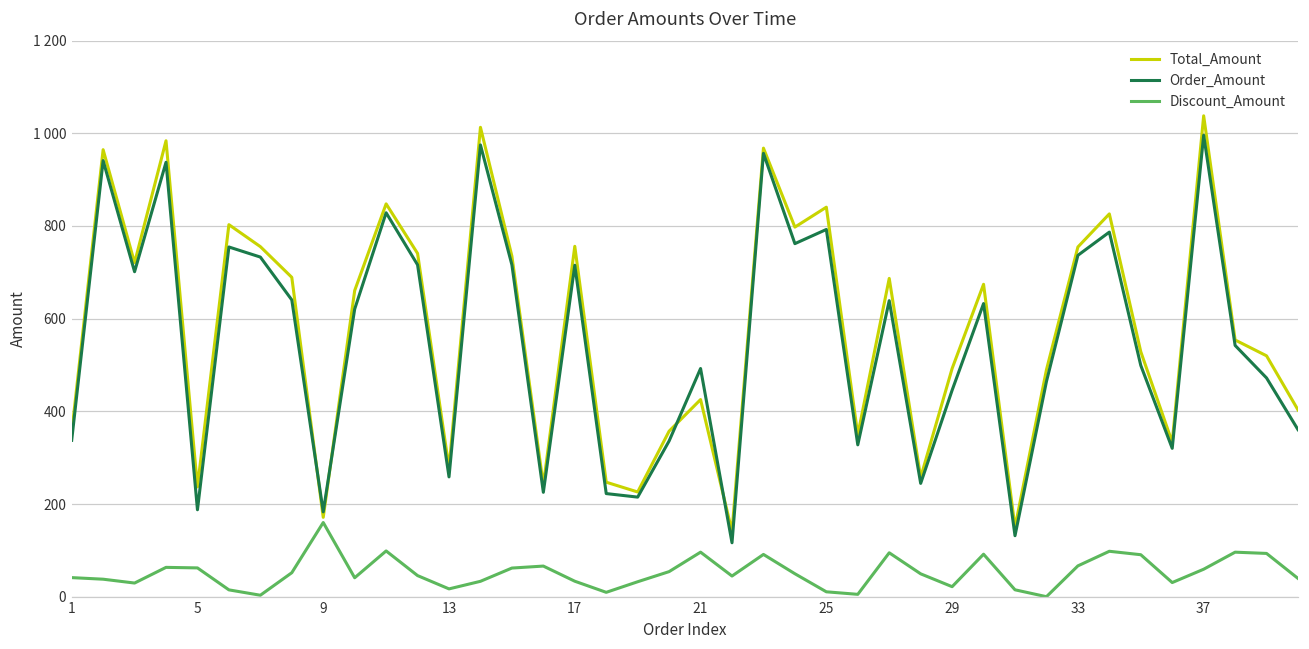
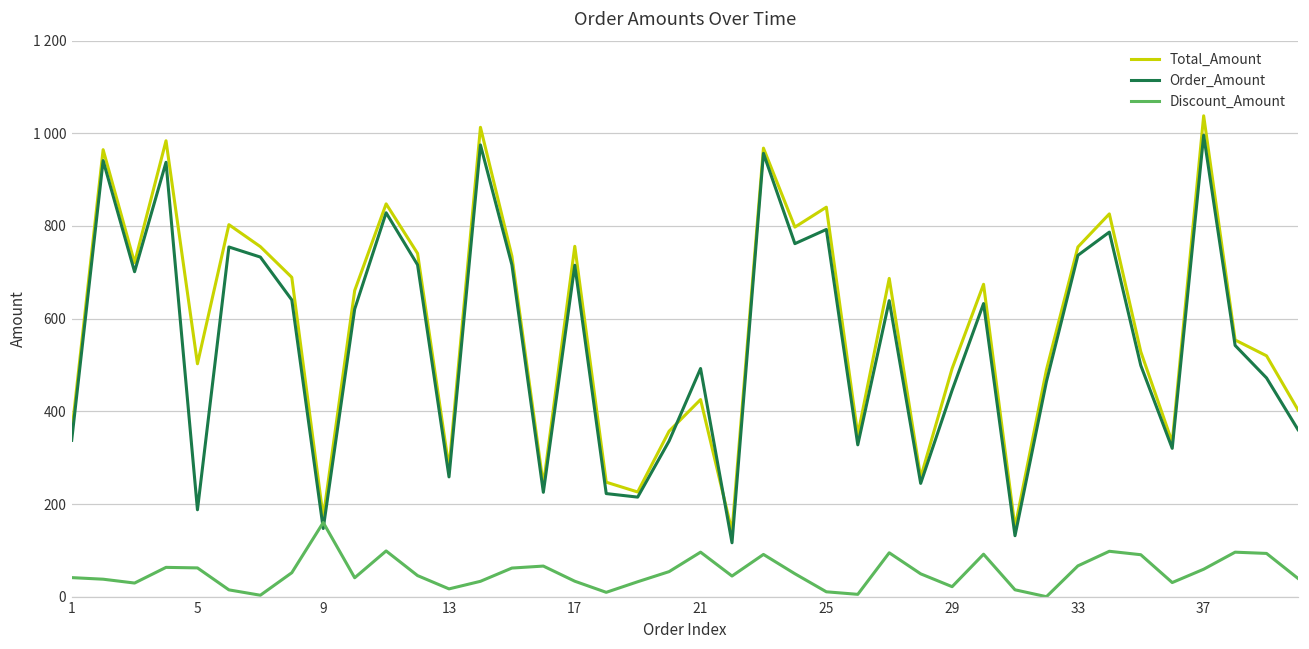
Total_Amount, 5: 240 -> 500
Order_Amount, 9: 180 -> 150
